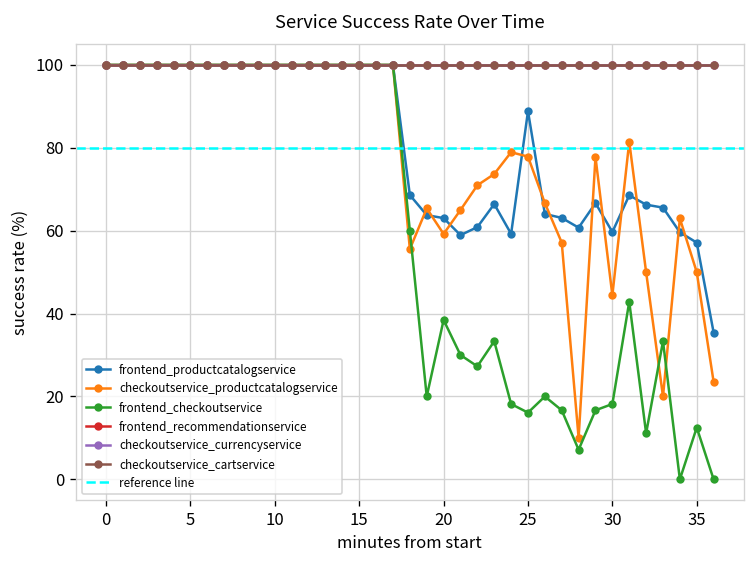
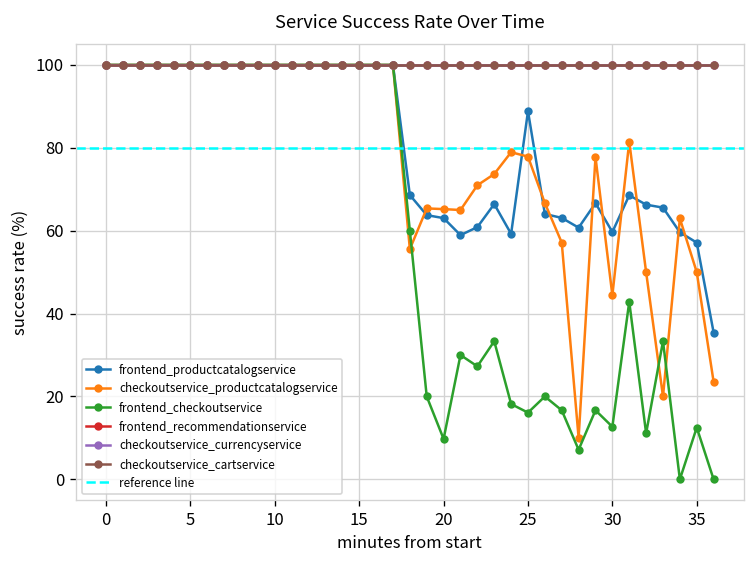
checkoutservice_productcatalogservice, 20: 59 -> 65
frontend_checkoutservice, 20: 38 -> 10
frontend_checkoutservice, 30: 18 -> 13
